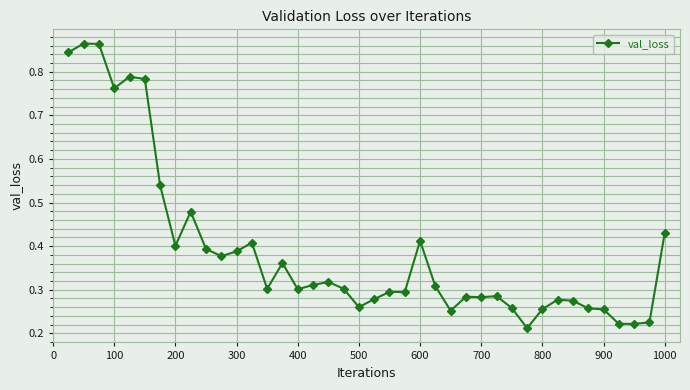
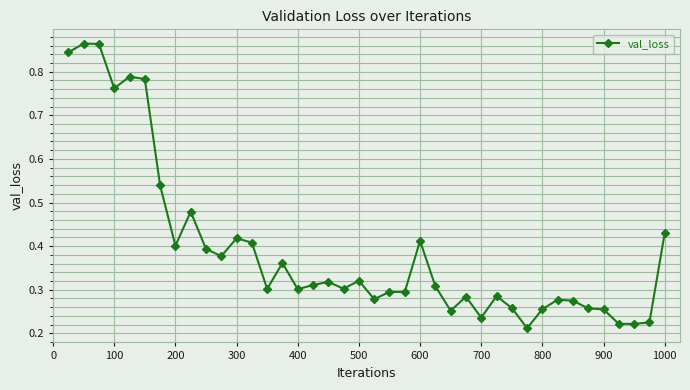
300: 0.39 -> 0.42
500: 0.26 -> 0.32
700: 0.28 -> 0.24
